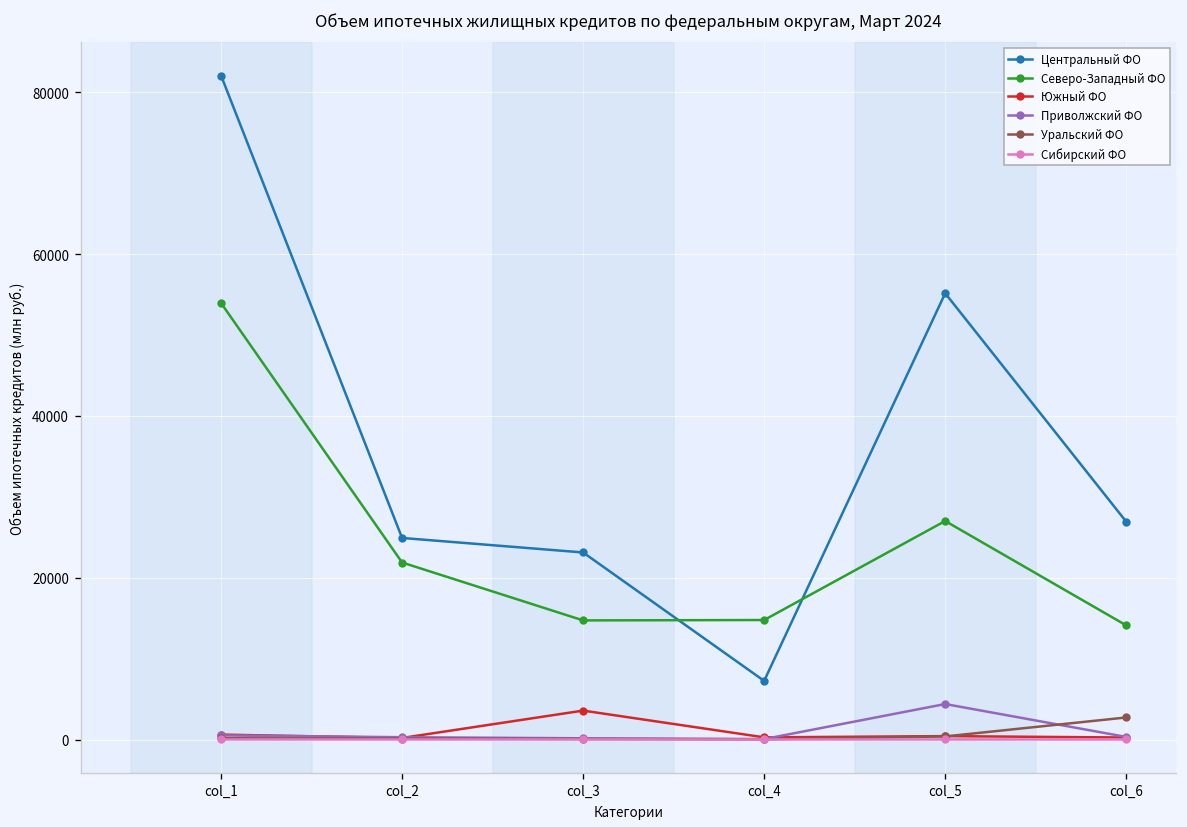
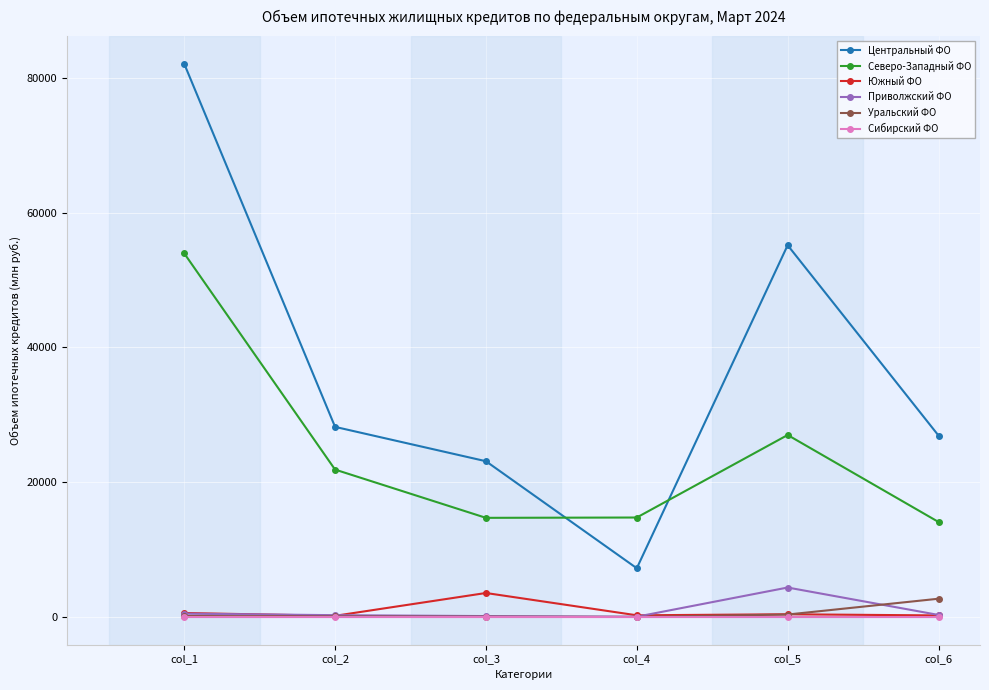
Центральный ФО, col_2: 25000 -> 28000
